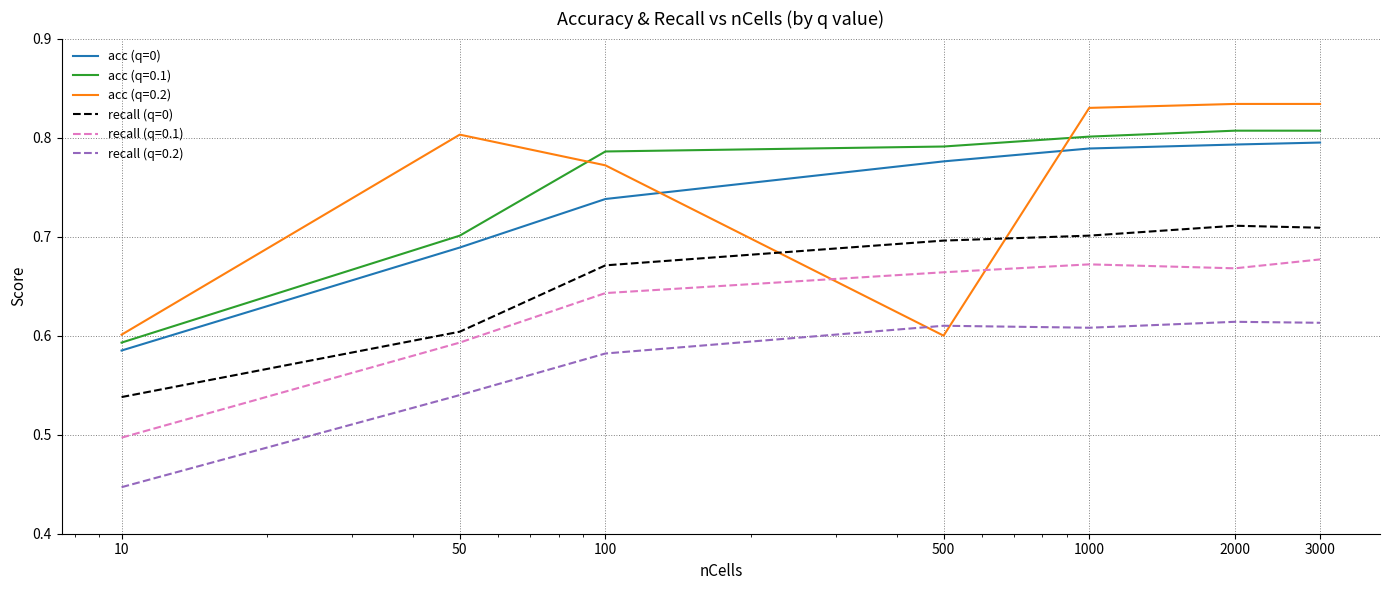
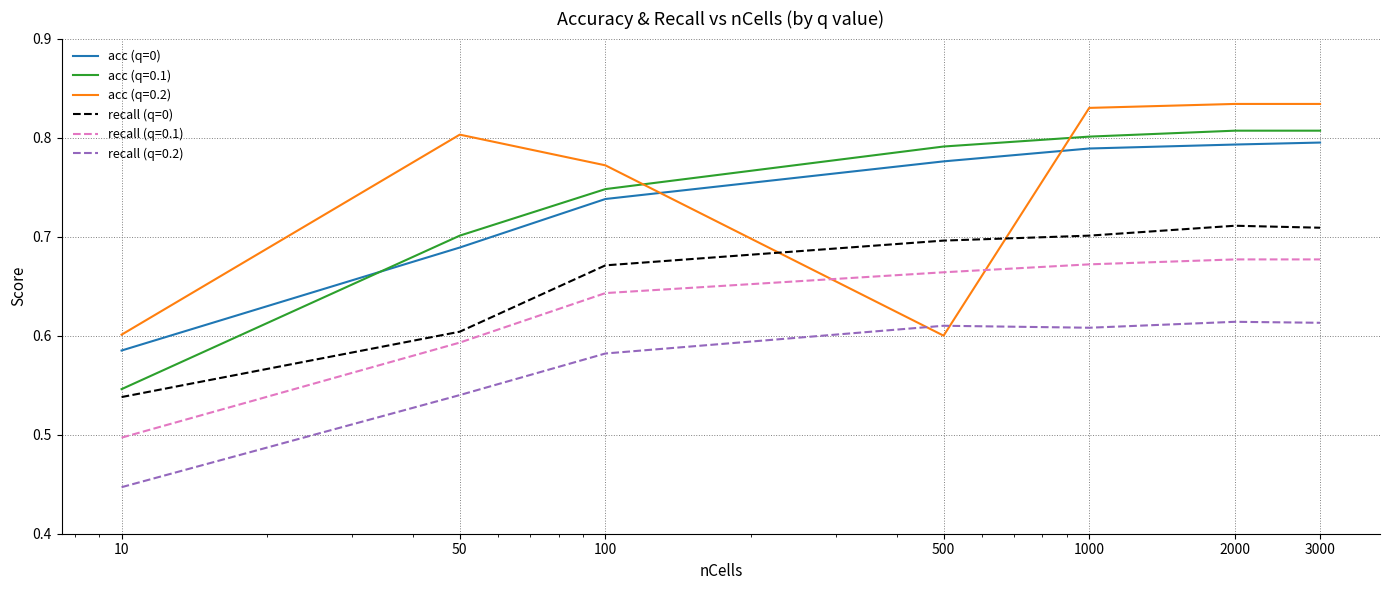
acc (q=0.1), 10: 0.59 -> 0.55
acc (q=0.1), 100: 0.79 -> 0.75
recall (q=0.1), 2000: 0.67 -> 0.68
